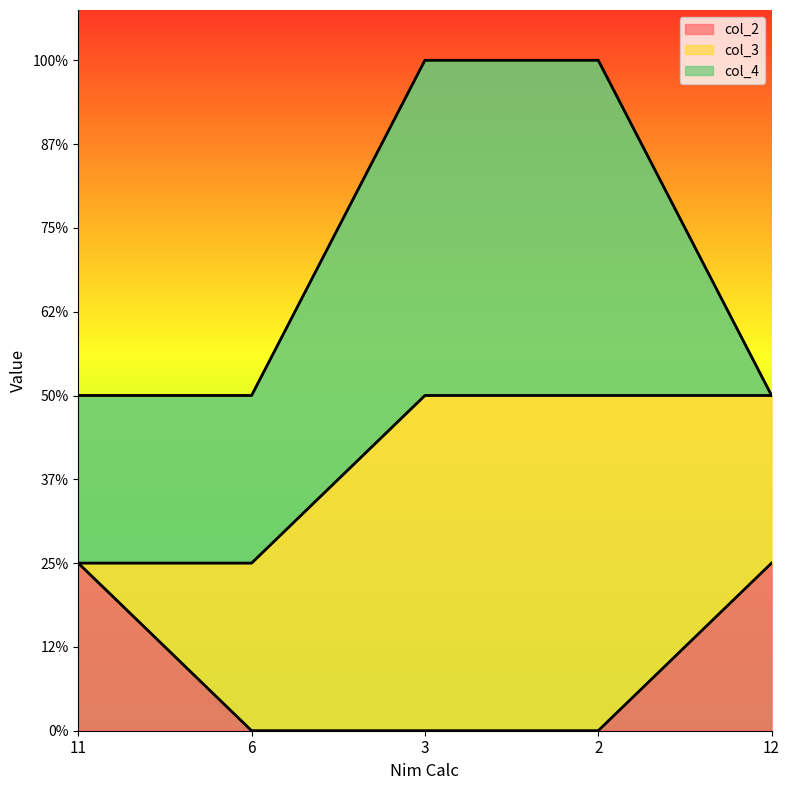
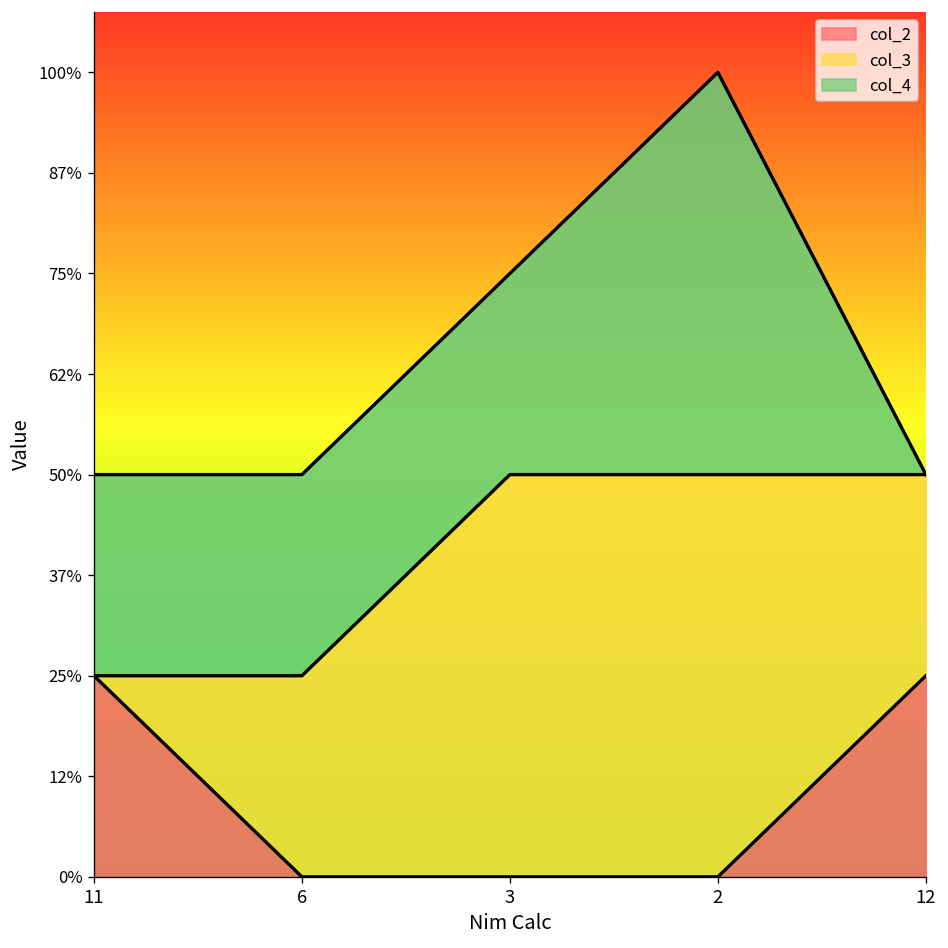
col_4, 3: 50% -> 25%
